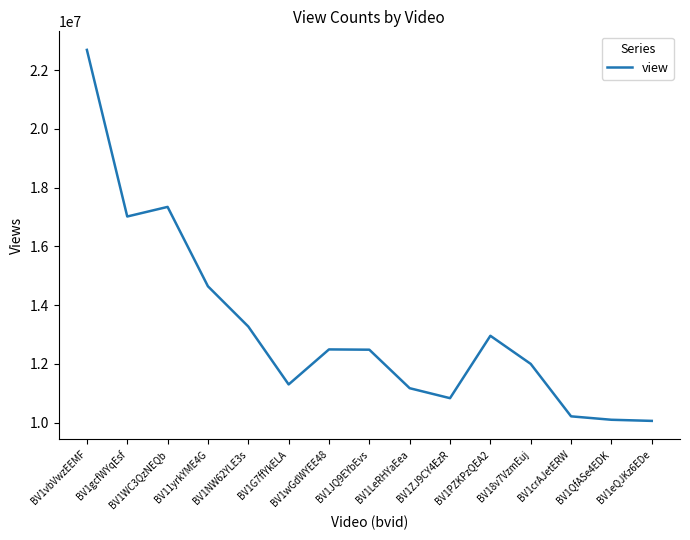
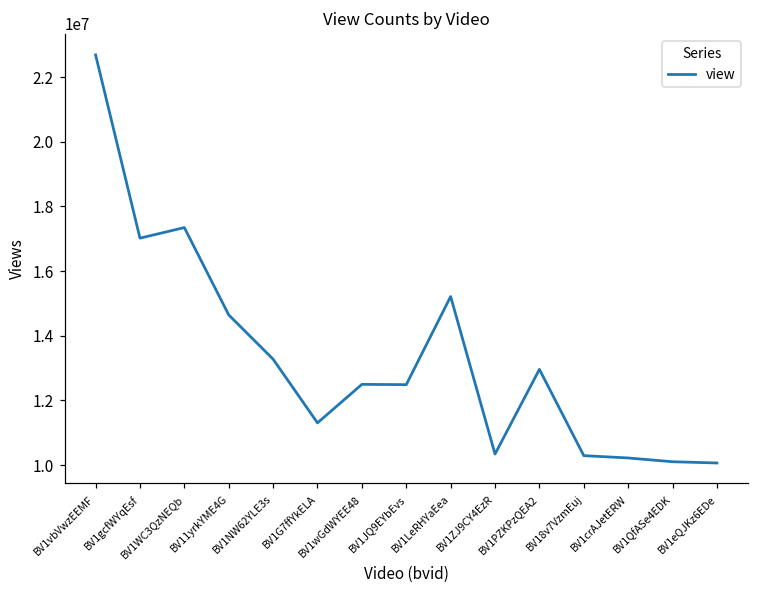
BV1LeRHYaEea: 11200000 -> 15200000
BV1ZJ9CY4EzR: 10800000 -> 10300000
BV18v7VzmEuj: 12000000 -> 10300000
